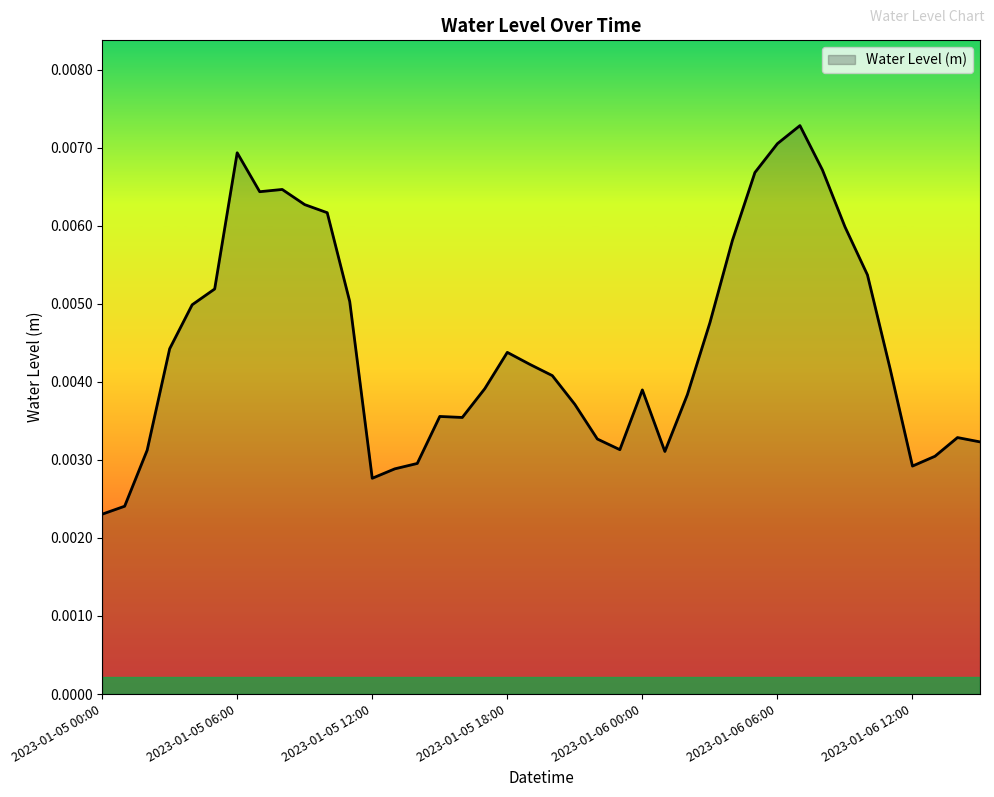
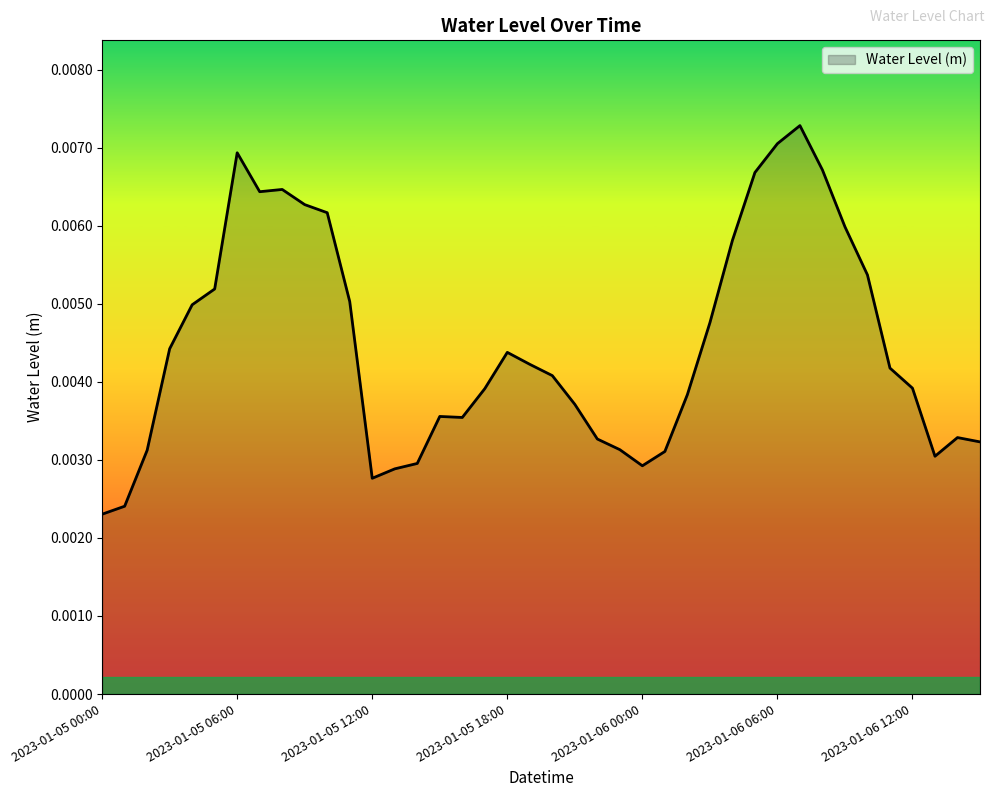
2023-01-06 00:00: 0.0039 -> 0.0029
2023-01-06 12:00: 0.0029 -> 0.0039
